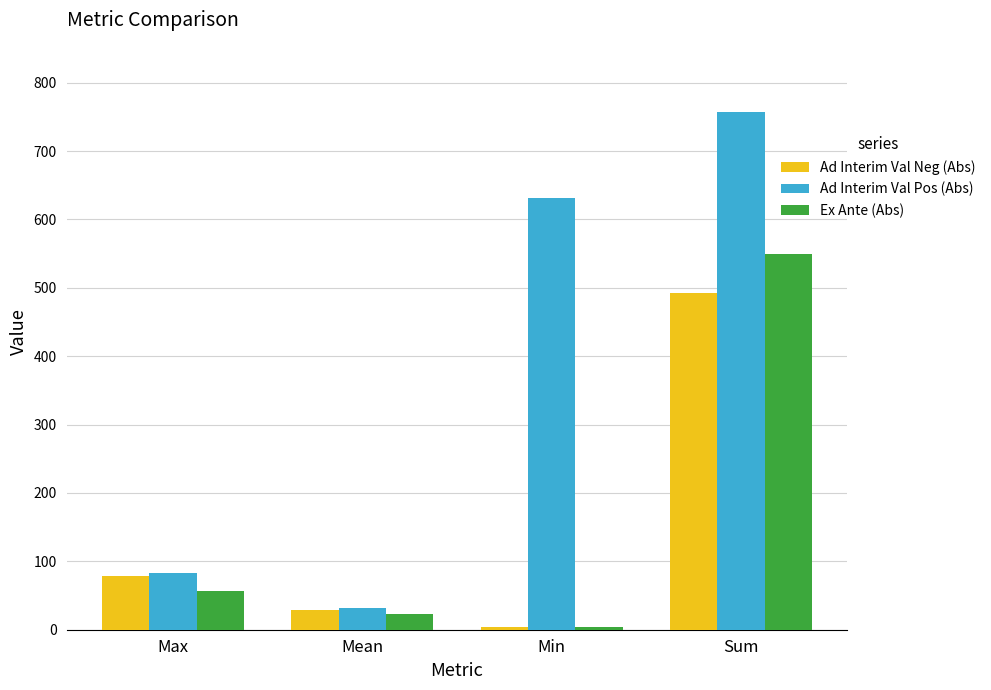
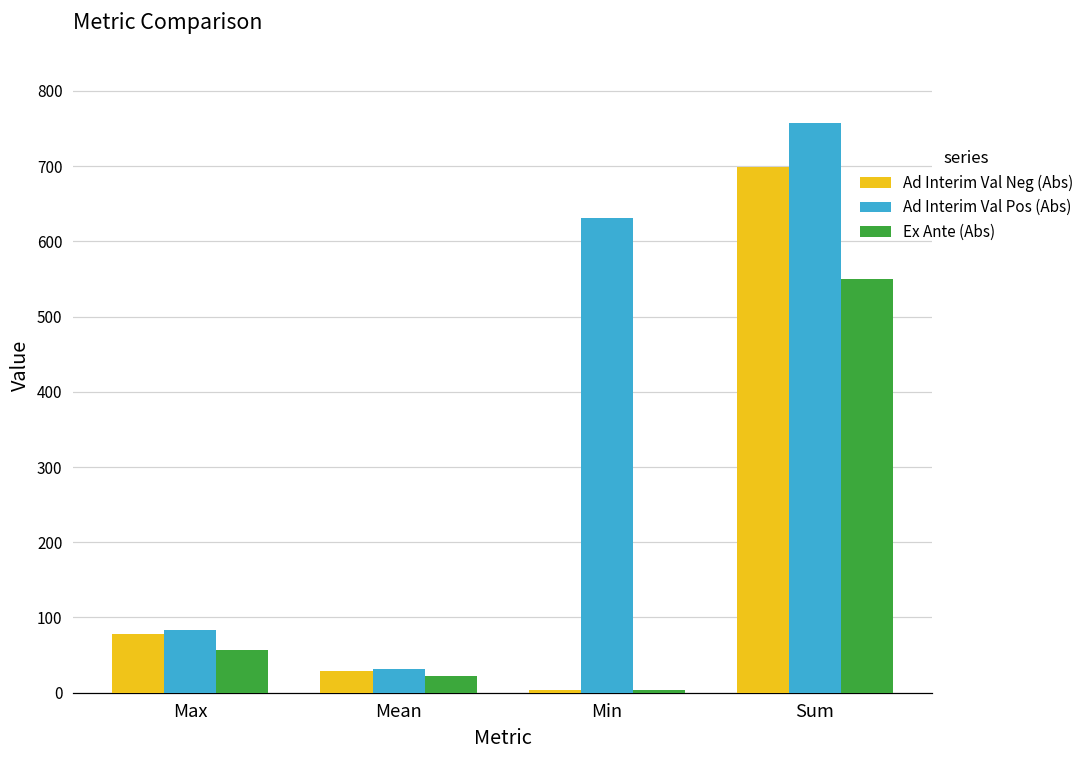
Ad Interim Val Neg (Abs), Sum: 490 -> 700
